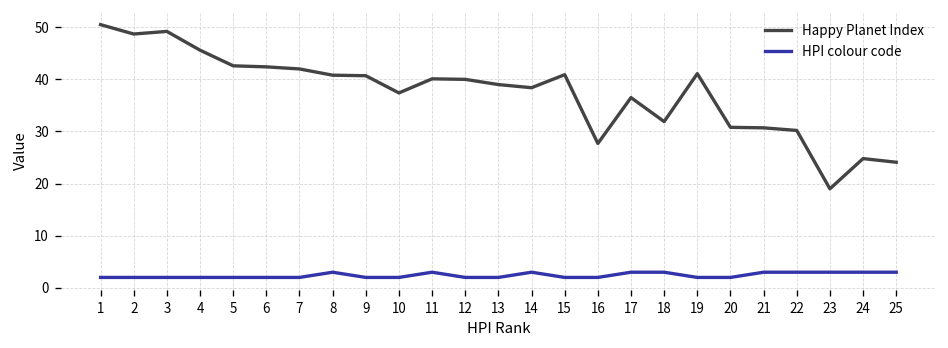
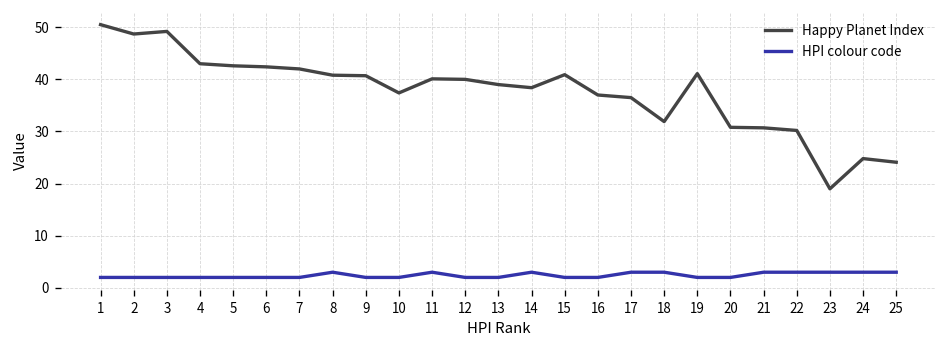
Happy Planet Index, 4: 46 -> 43
Happy Planet Index, 16: 28 -> 37
